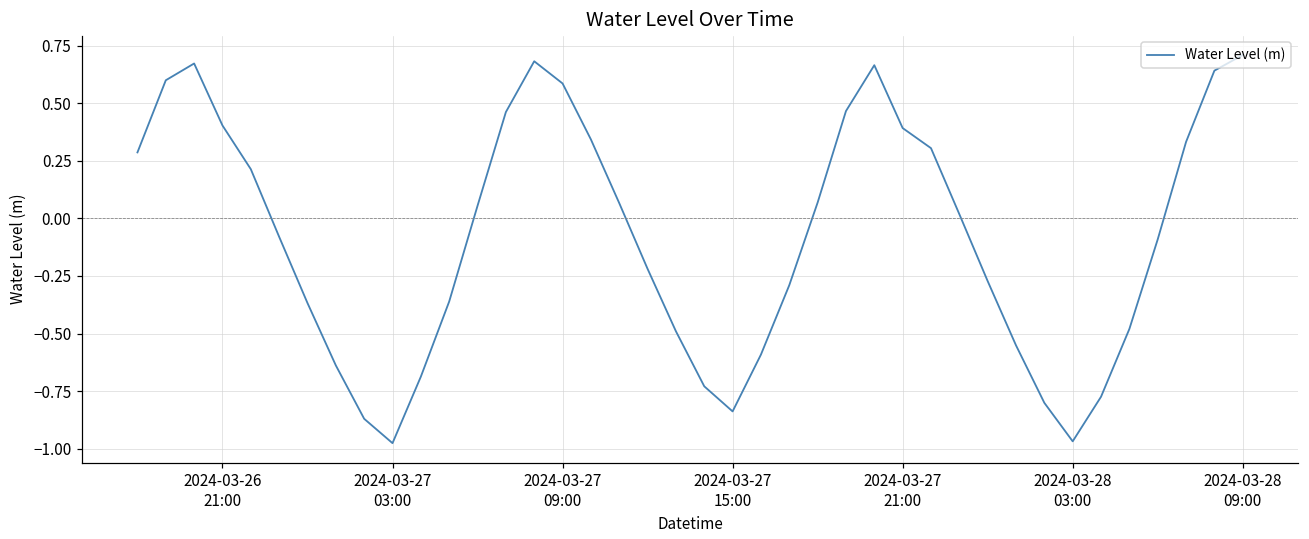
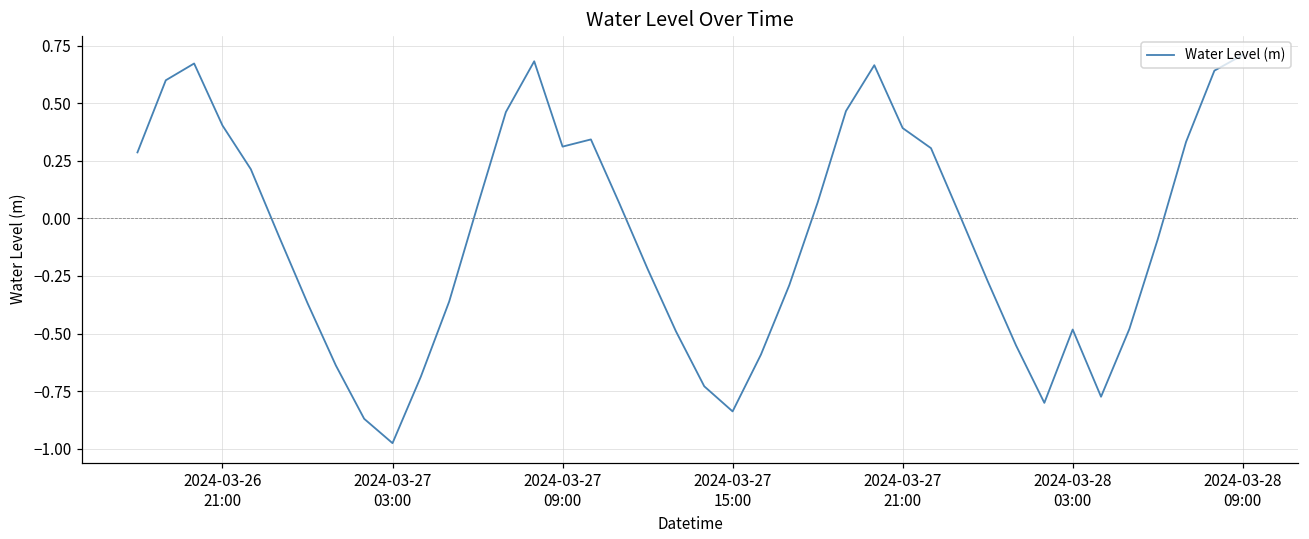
2024-03-27 09:00: 0.59 -> 0.31
2024-03-28 03:00: -0.97 -> -0.48
